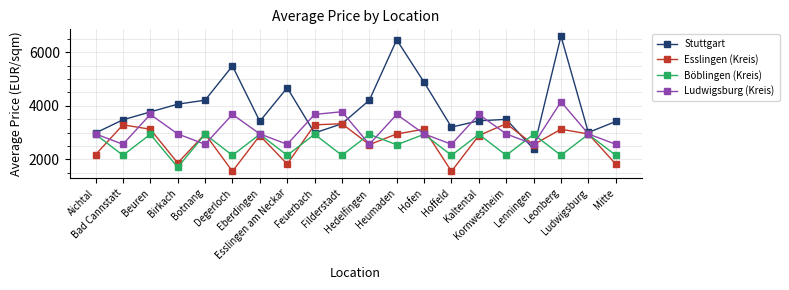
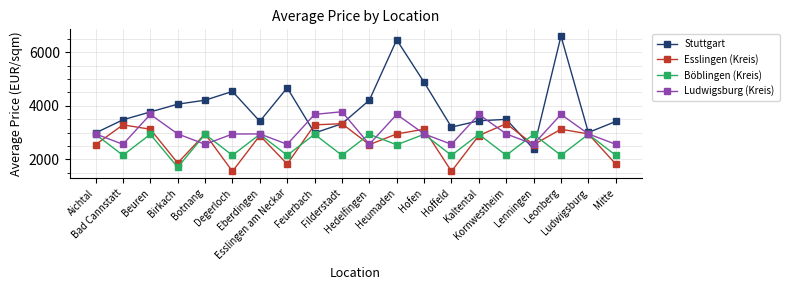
Esslingen (Kreis), Aichtal: 2200 -> 2600
Stuttgart, Degerloch: 5500 -> 4500
Ludwigsburg (Kreis), Degerloch: 3700 -> 2900
Ludwigsburg (Kreis), Leonberg: 4100 -> 3700
